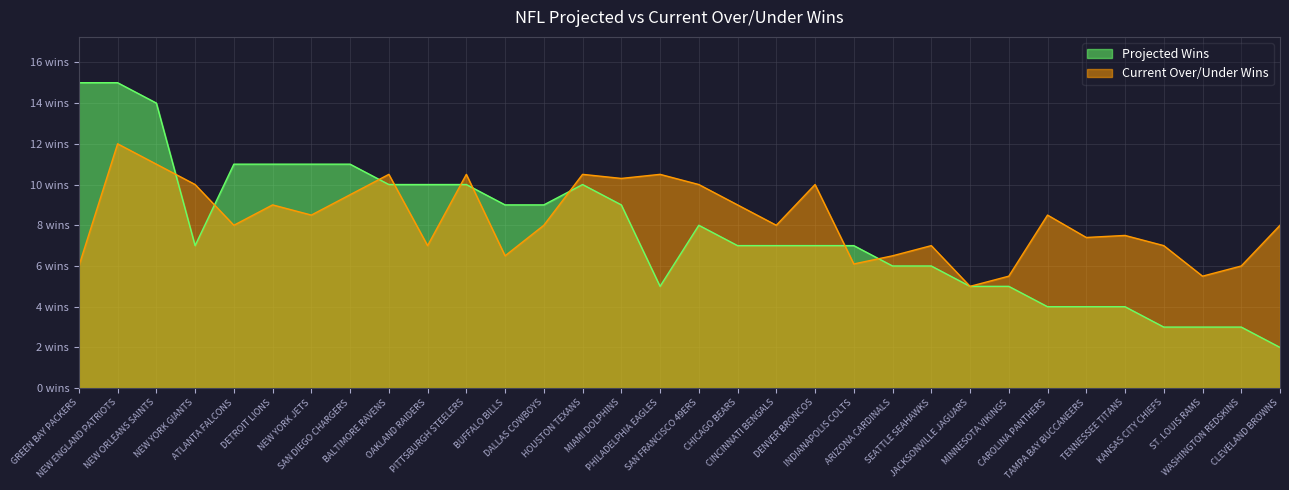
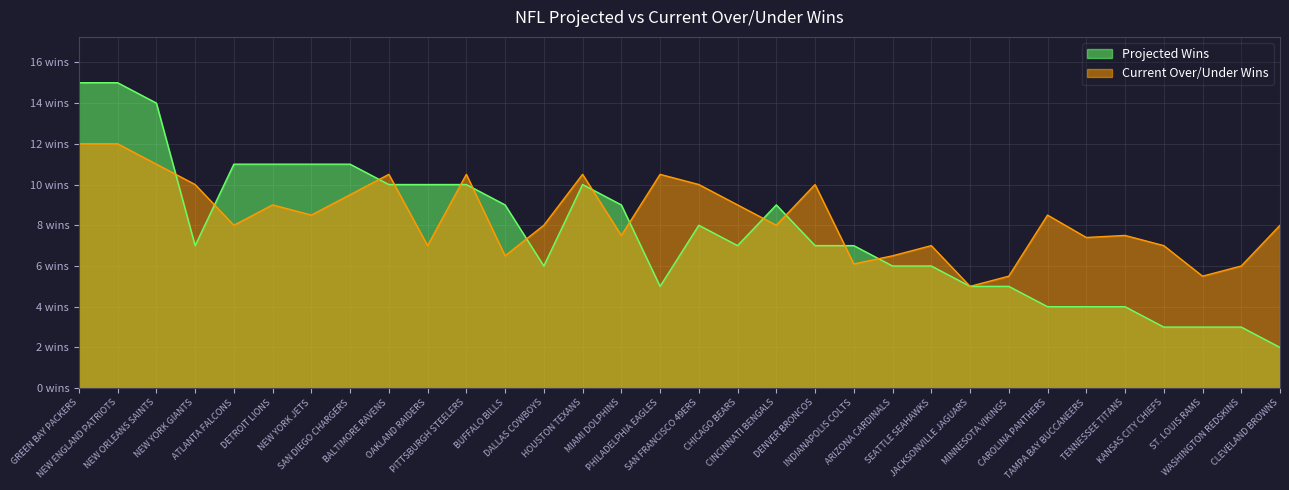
Current Over/Under Wins, GREEN BAY PACKERS: 6 wins -> 12 wins
Projected Wins, DALLAS COWBOYS: 9 wins -> 6 wins
Current Over/Under Wins, MIAMI DOLPHINS: 10.3 wins -> 7.5 wins
Projected Wins, CINCINNATI BENGALS: 7 wins -> 9 wins
